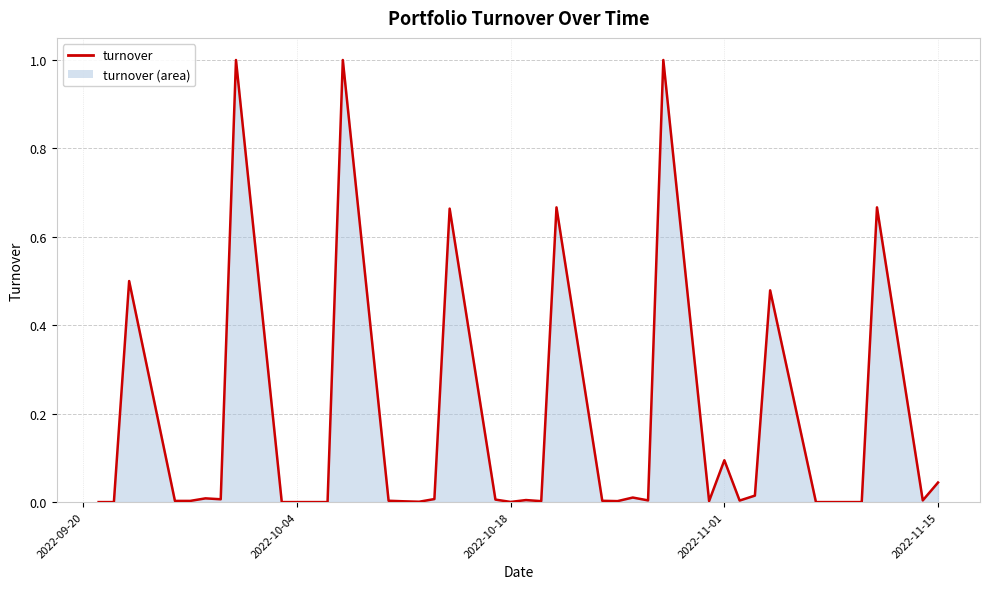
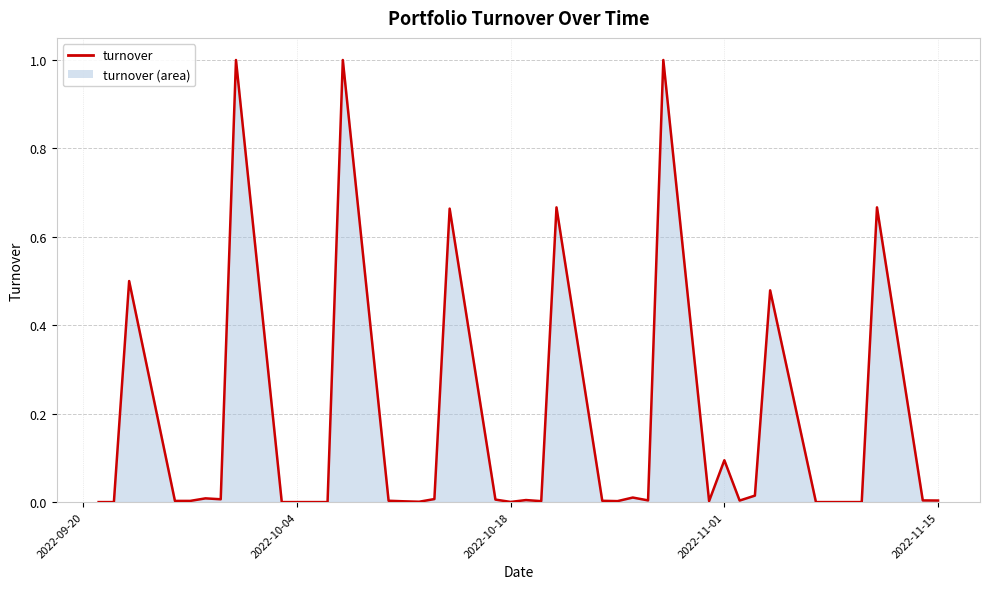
2022-11-15: 0.04 -> 0.00
